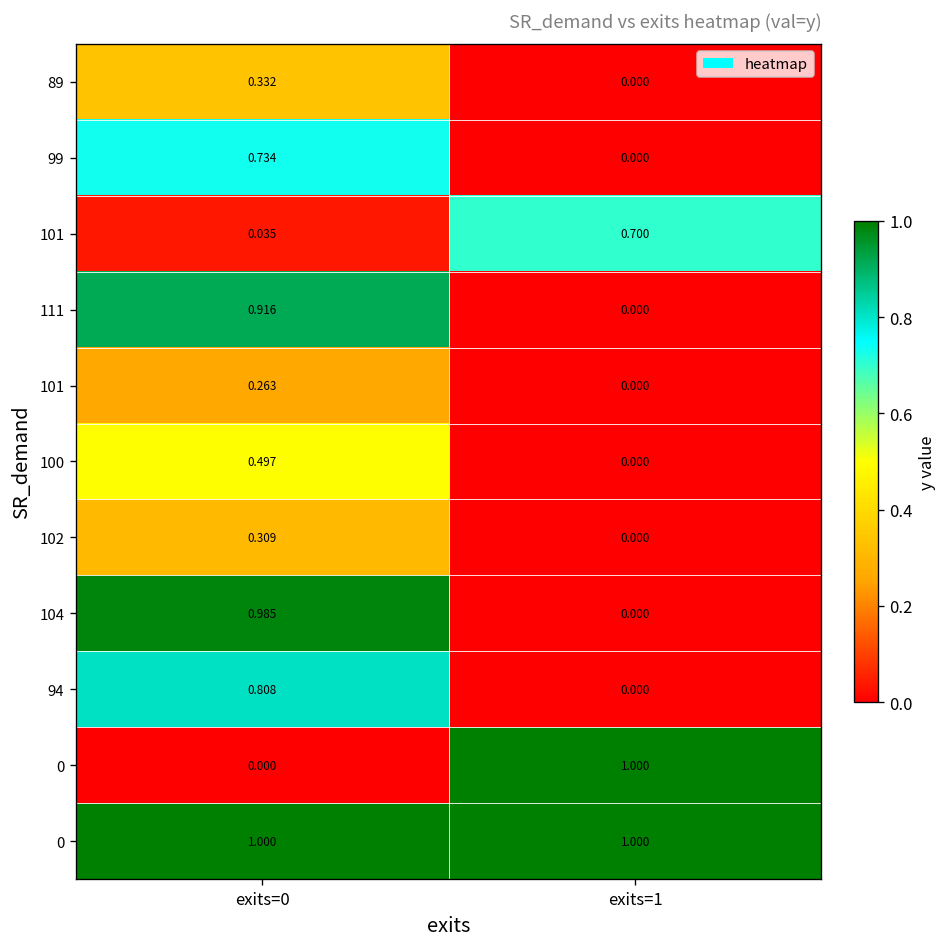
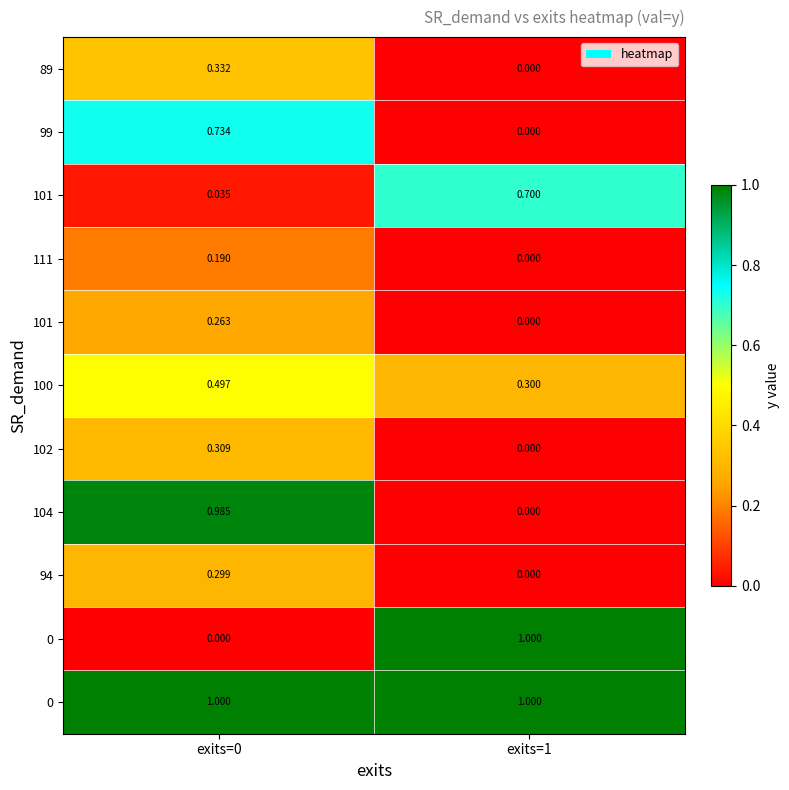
111, exits=0: 0.916 -> 0.190
100, exits=1: 0.000 -> 0.300
94, exits=0: 0.808 -> 0.299
